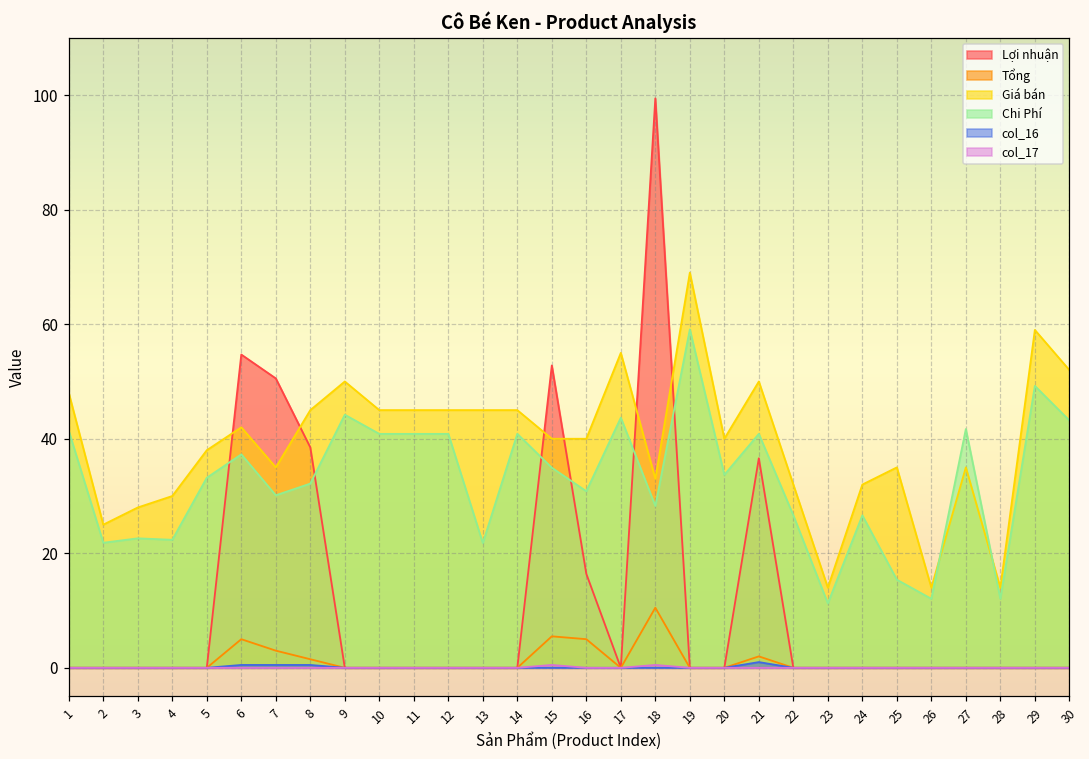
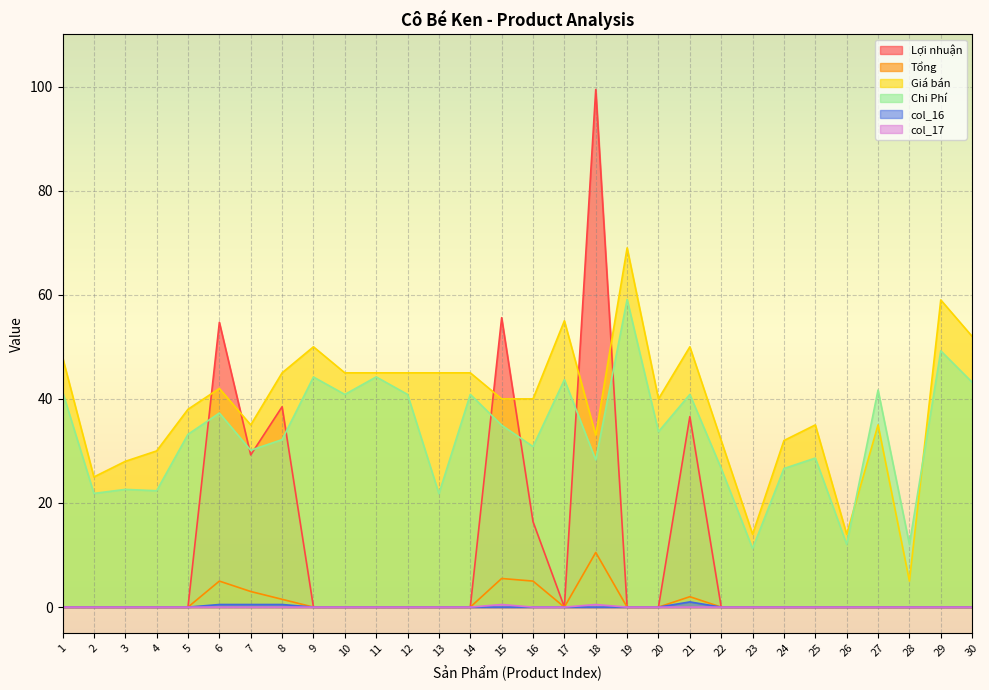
Lợi nhuận, 7: 51 -> 29
Chi Phí, 11: 41 -> 44
Lợi nhuận, 15: 53 -> 56
Chi Phí, 25: 15 -> 29
Giá bán, 28: 14 -> 5
